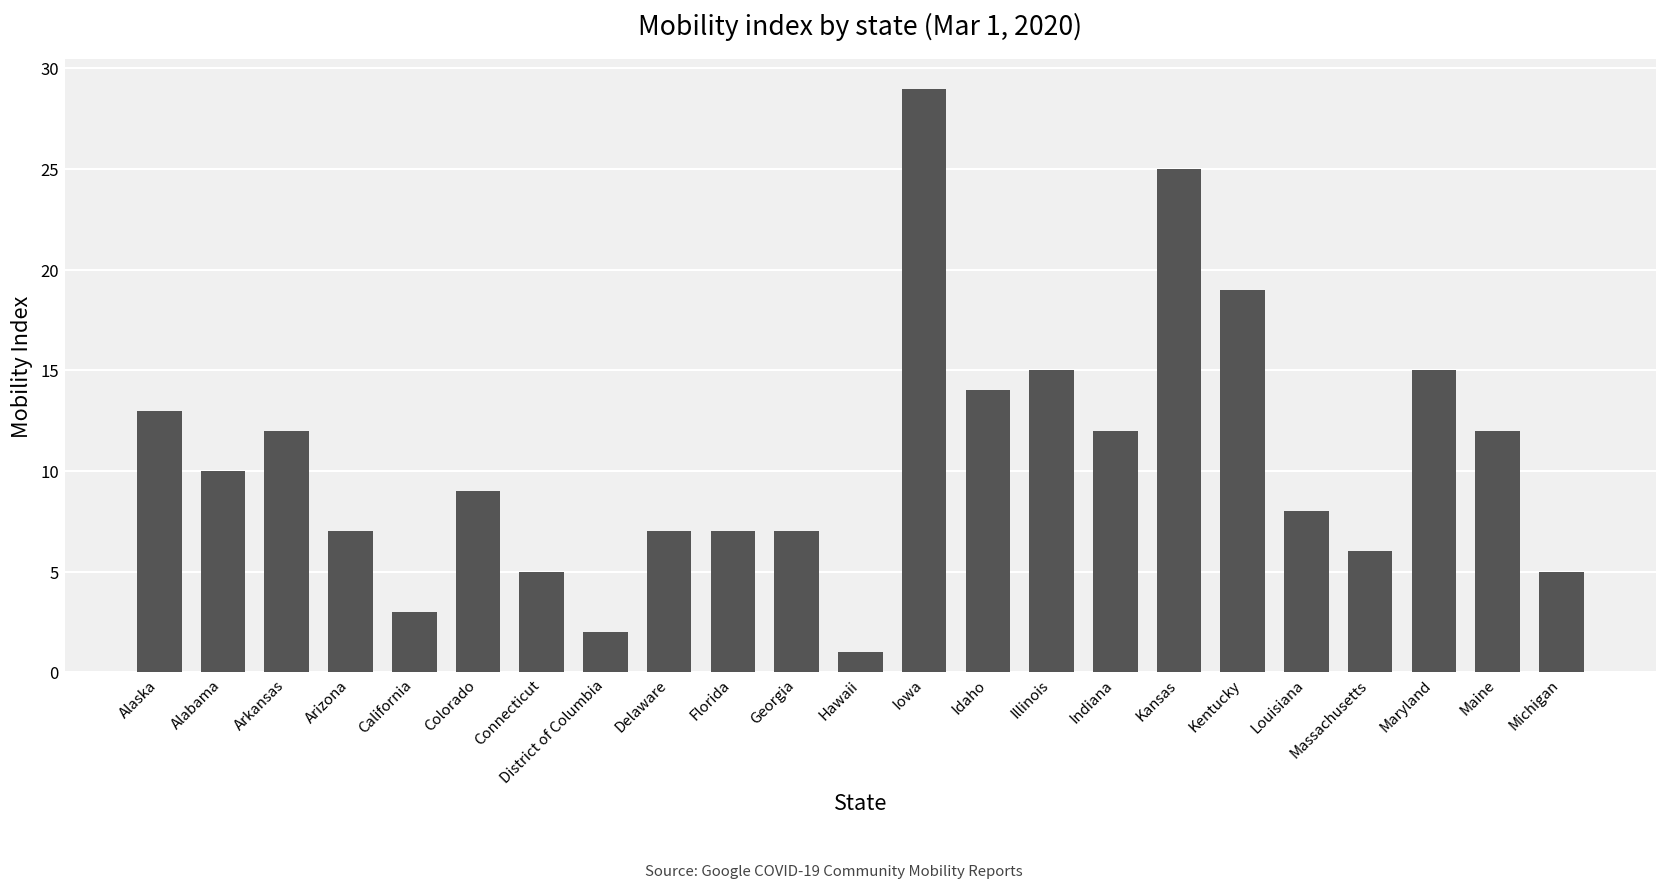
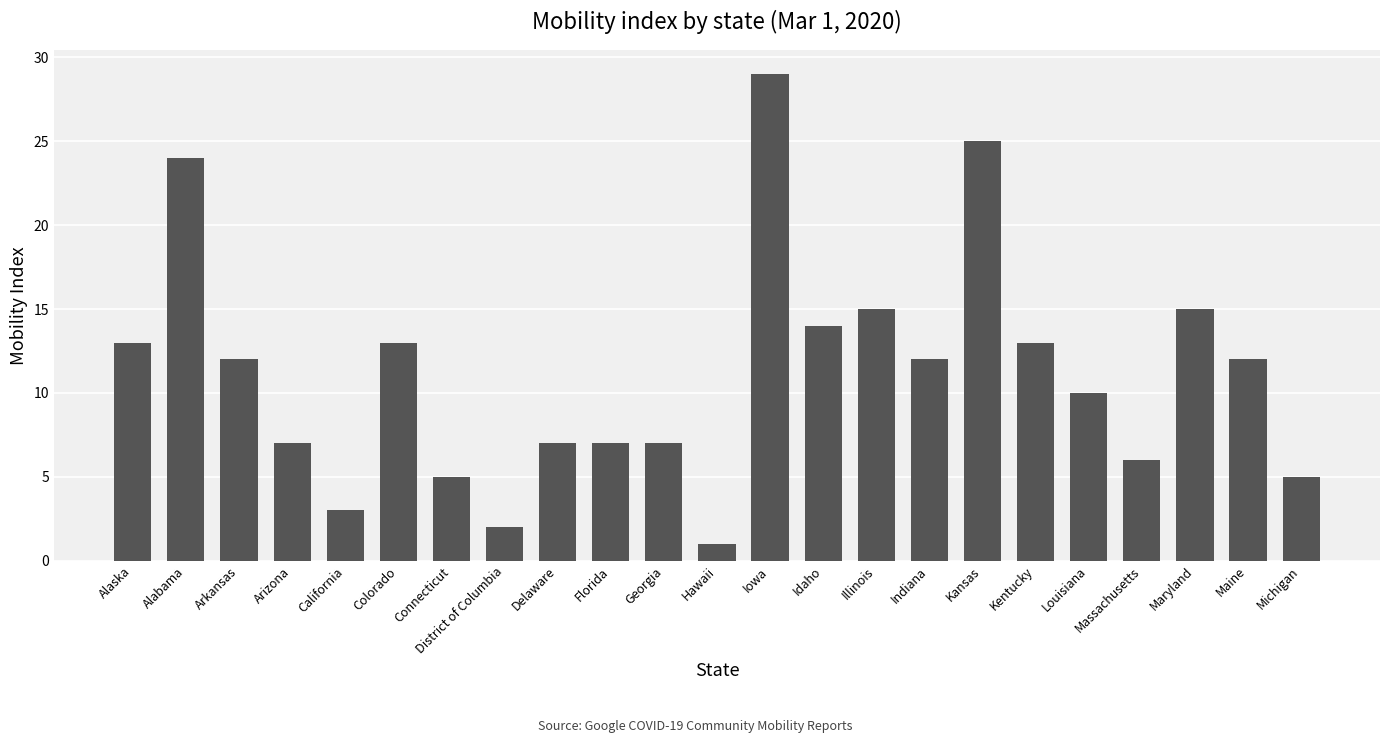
Alabama: 10 -> 24
Colorado: 9 -> 13
Kentucky: 19 -> 13
Louisiana: 8 -> 10
